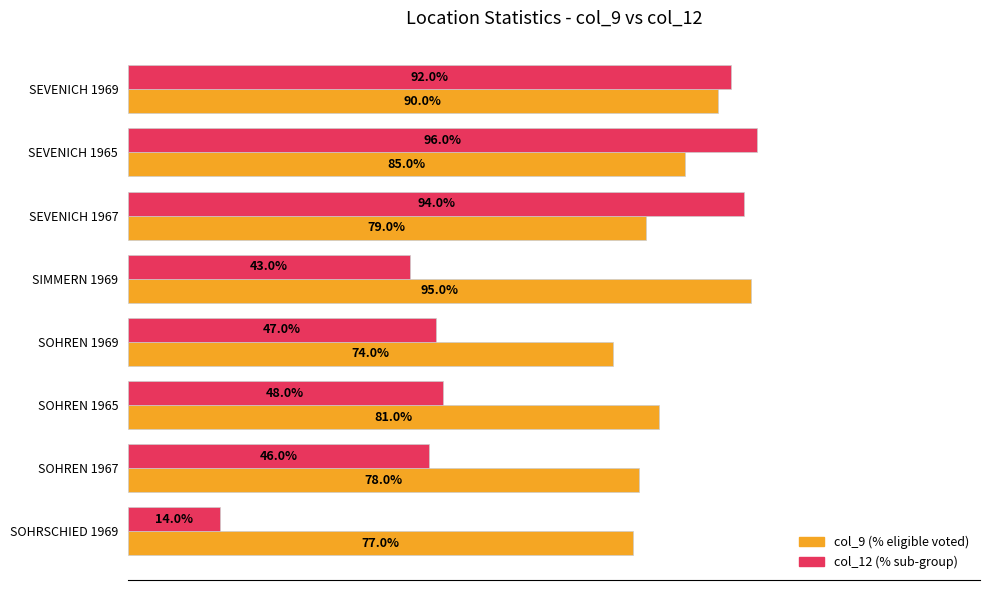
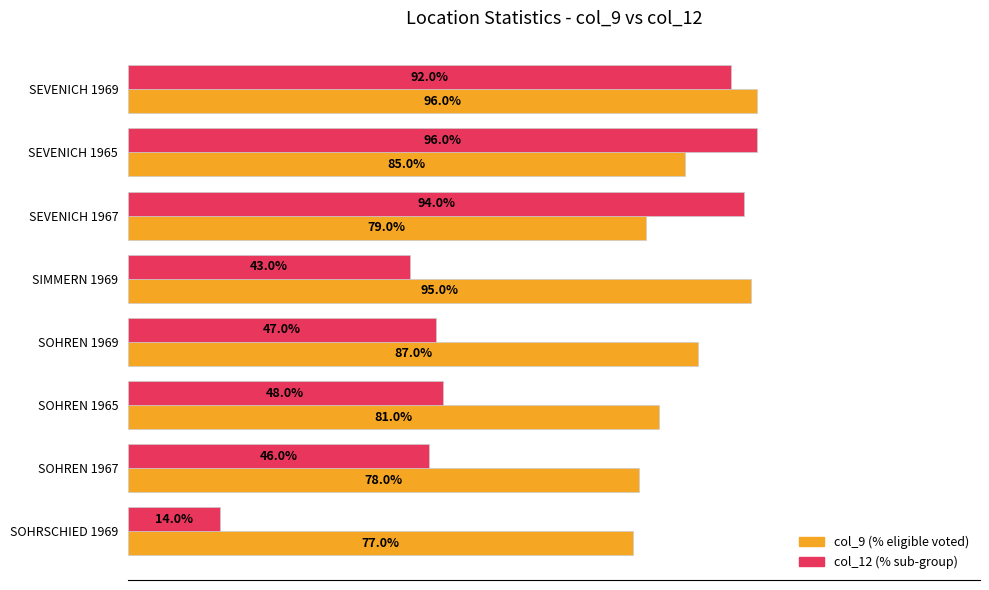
col_9 (% eligible voted), SEVENICH 1969: 90.0% -> 96.0%
col_9 (% eligible voted), SOHREN 1969: 74.0% -> 87.0%
